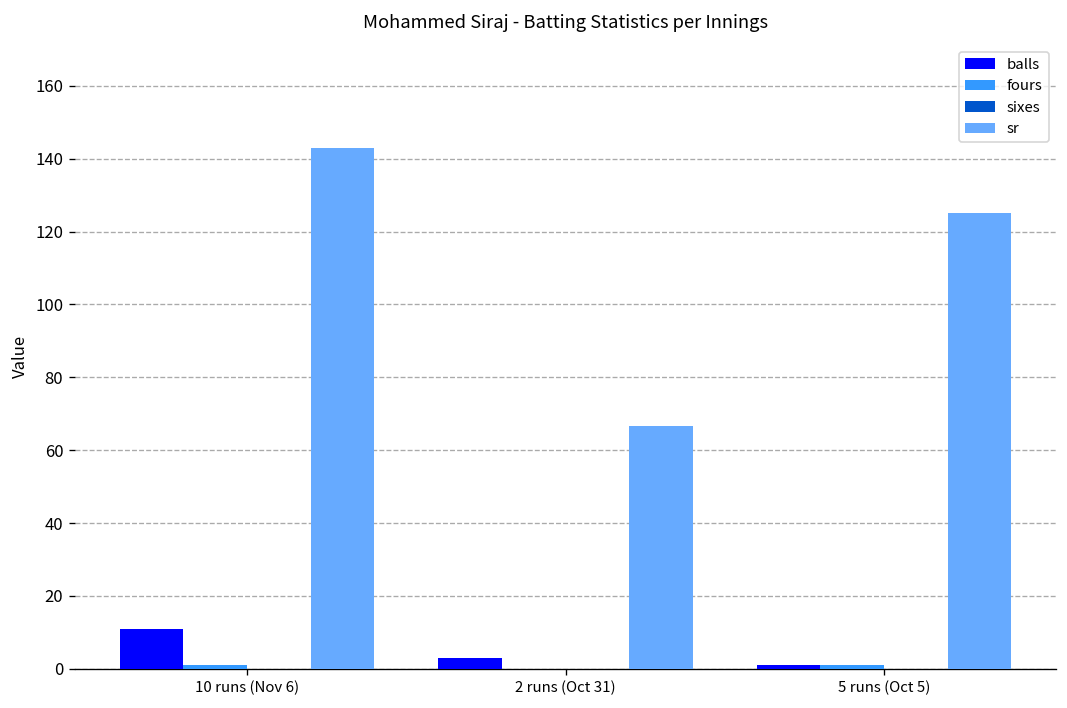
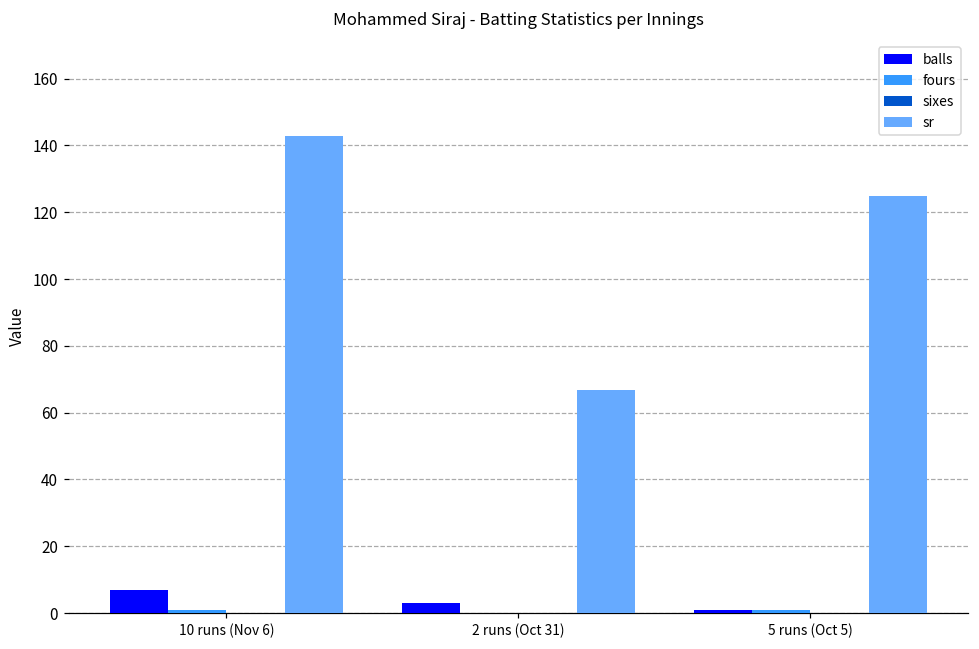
balls, 10 runs (Nov 6): 11 -> 7
